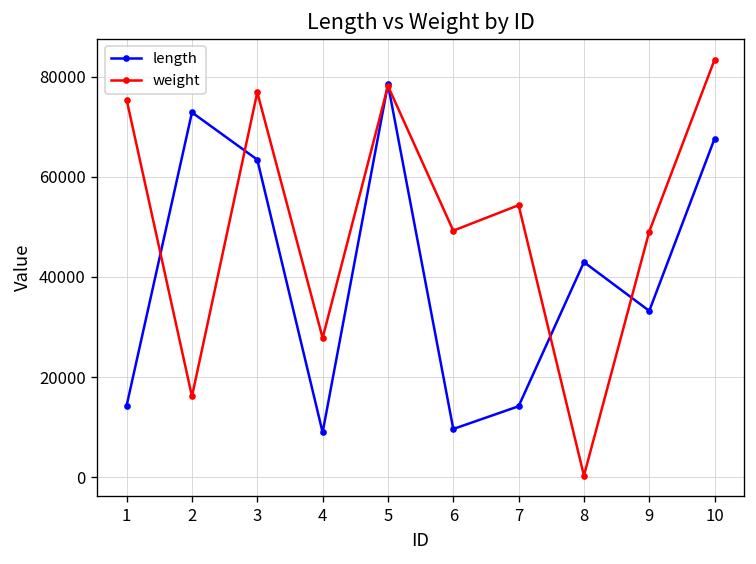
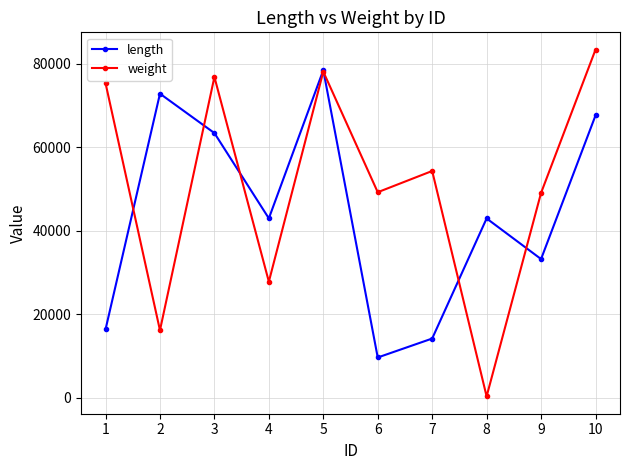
length, 1: 14000 -> 16000
length, 4: 9000 -> 43000
